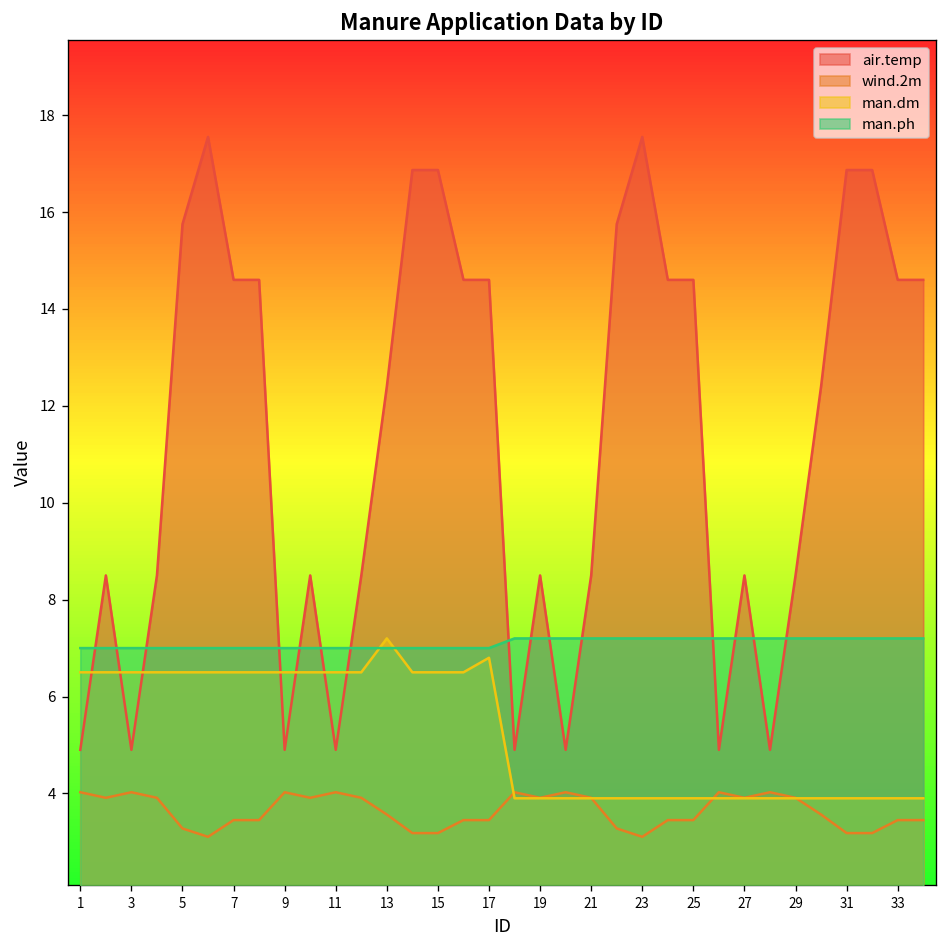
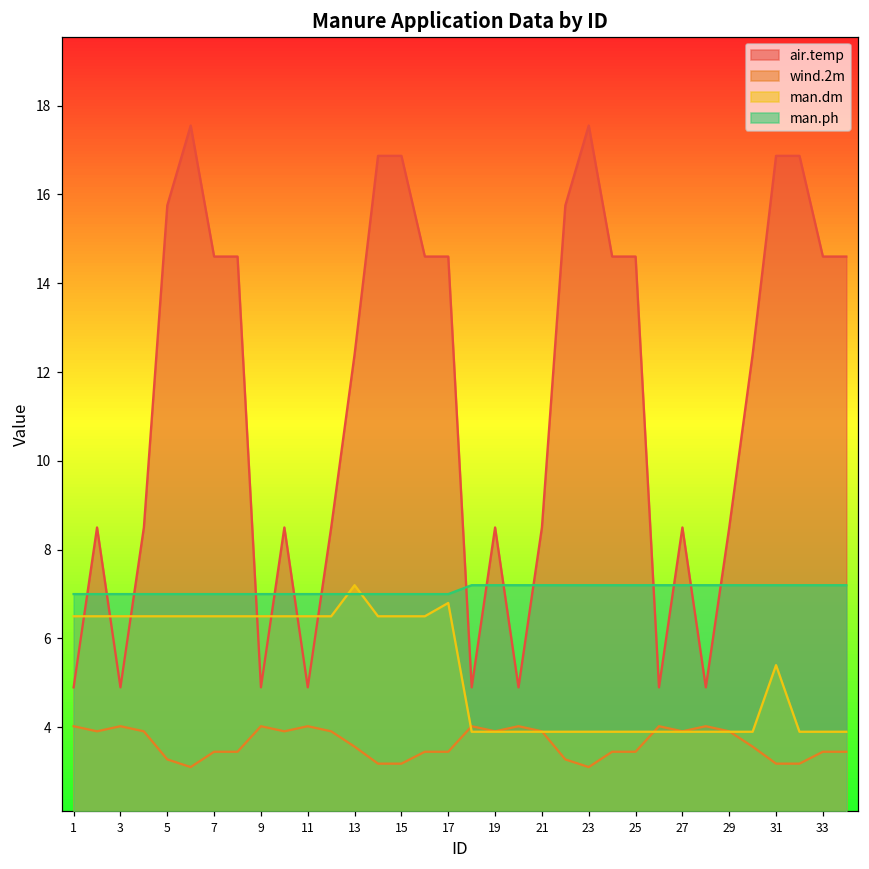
man.dm, 31: 3.9 -> 5.4
